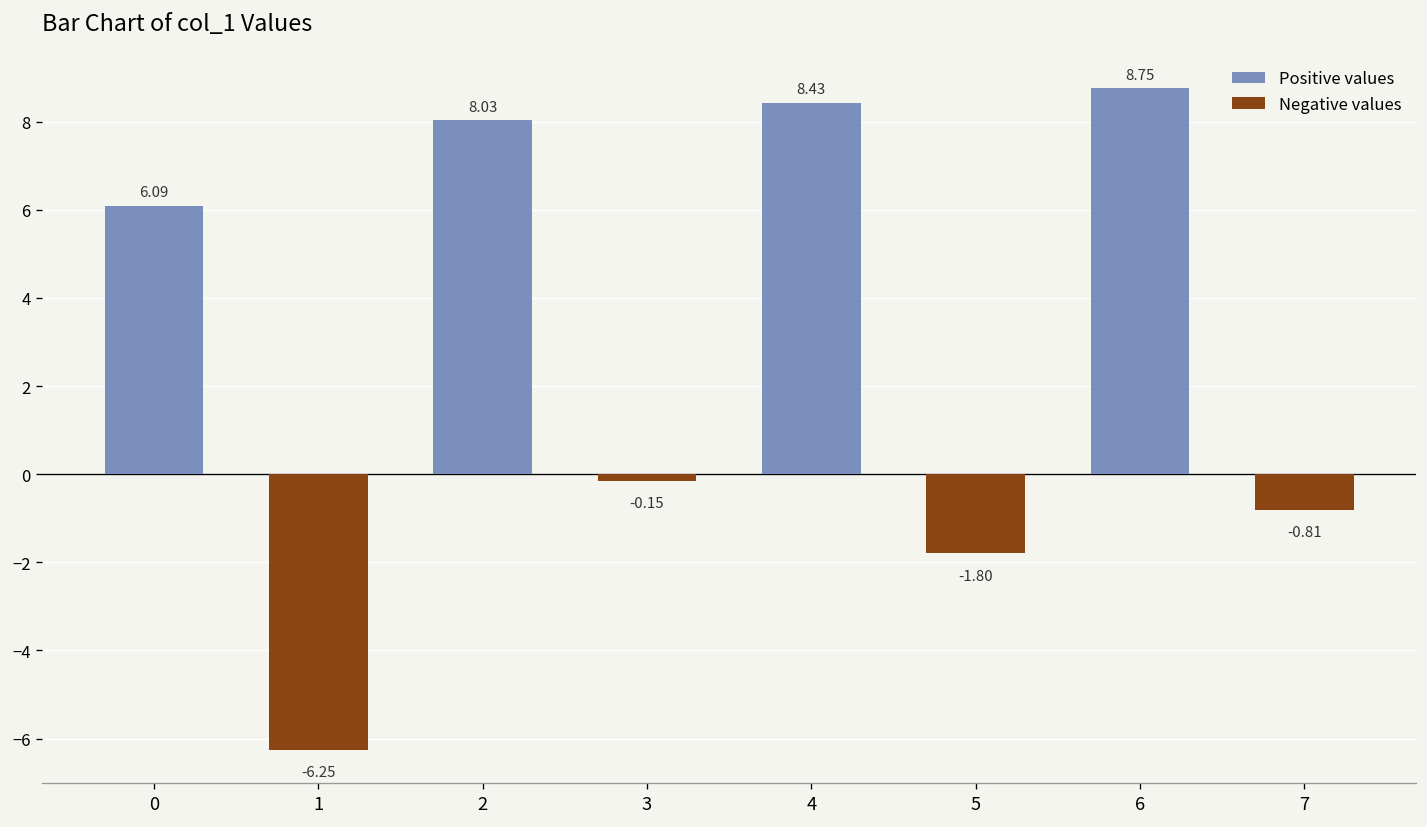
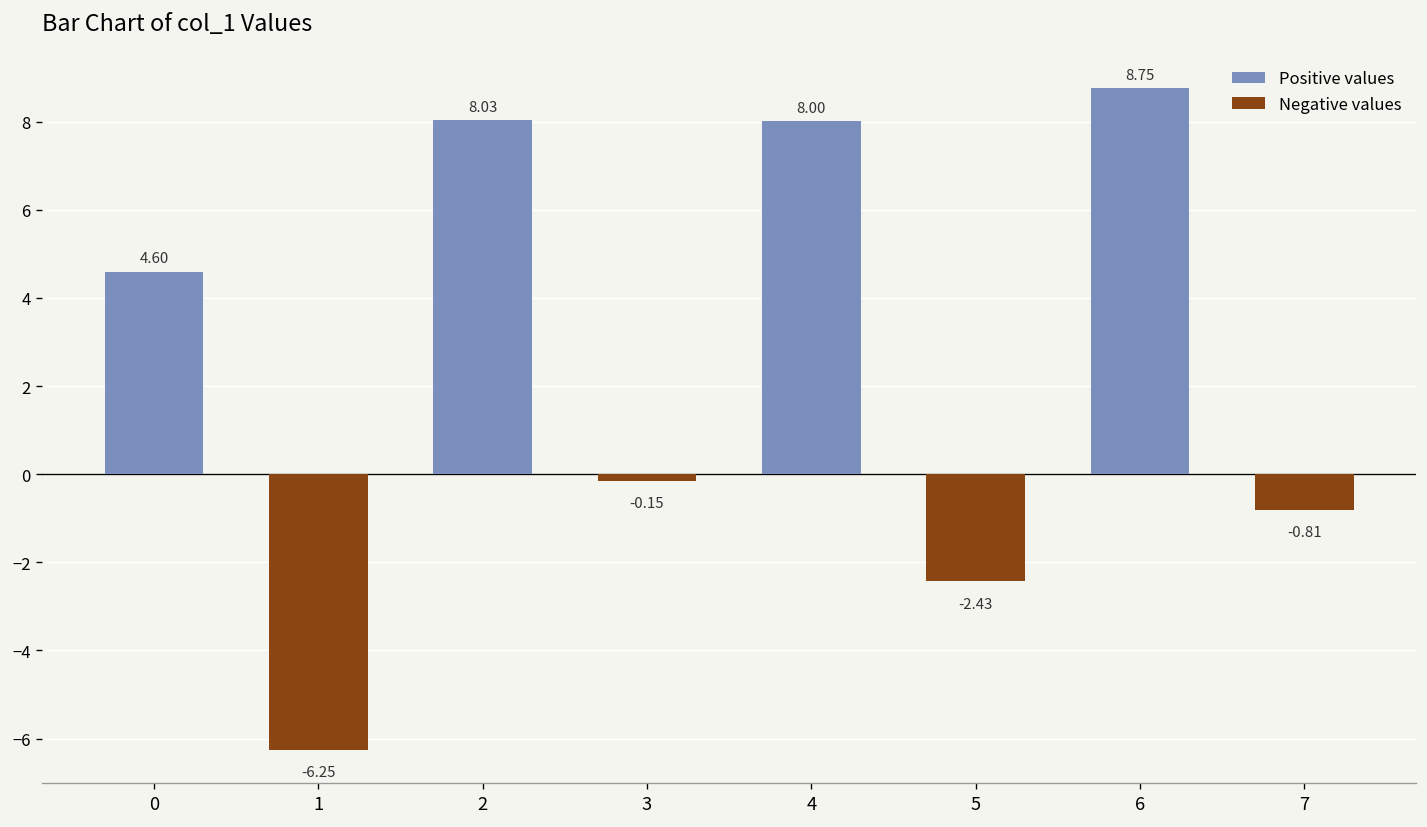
Positive values, 0: 6.09 -> 4.60
Positive values, 4: 8.43 -> 8.00
Negative values, 5: -1.80 -> -2.43
